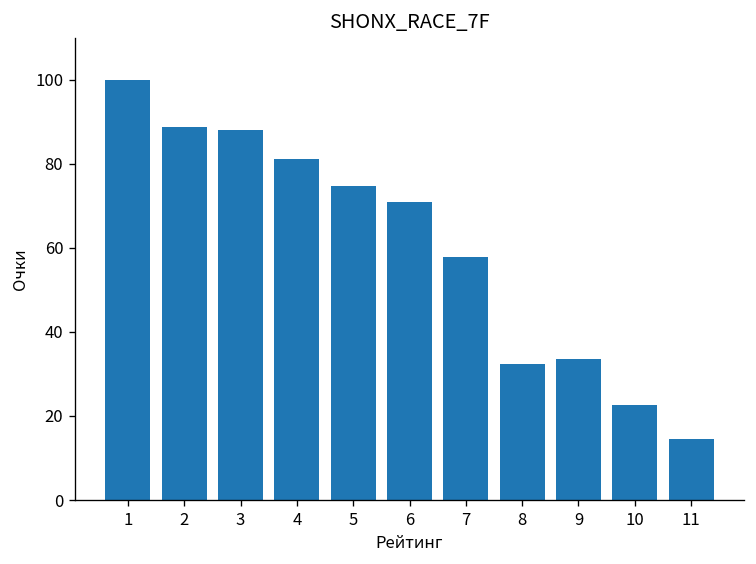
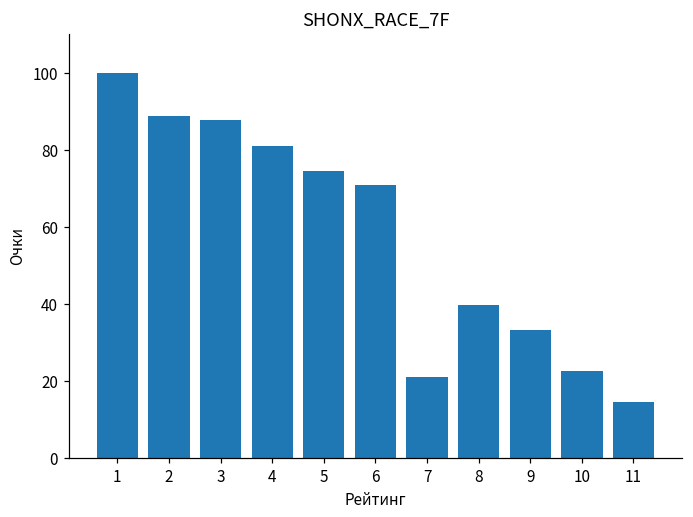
7: 58 -> 21
8: 32 -> 40
